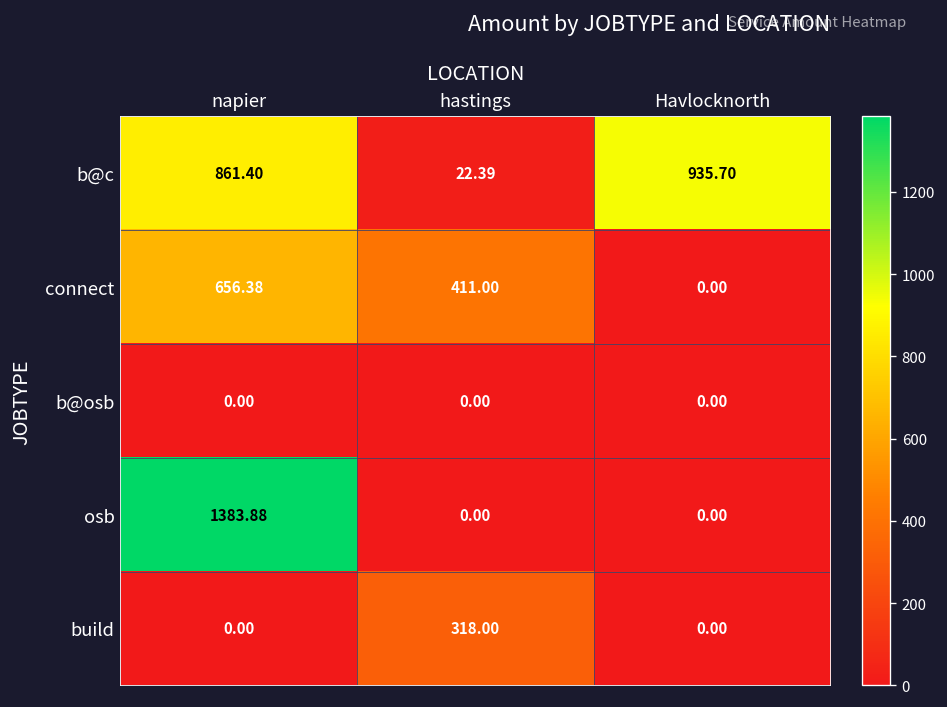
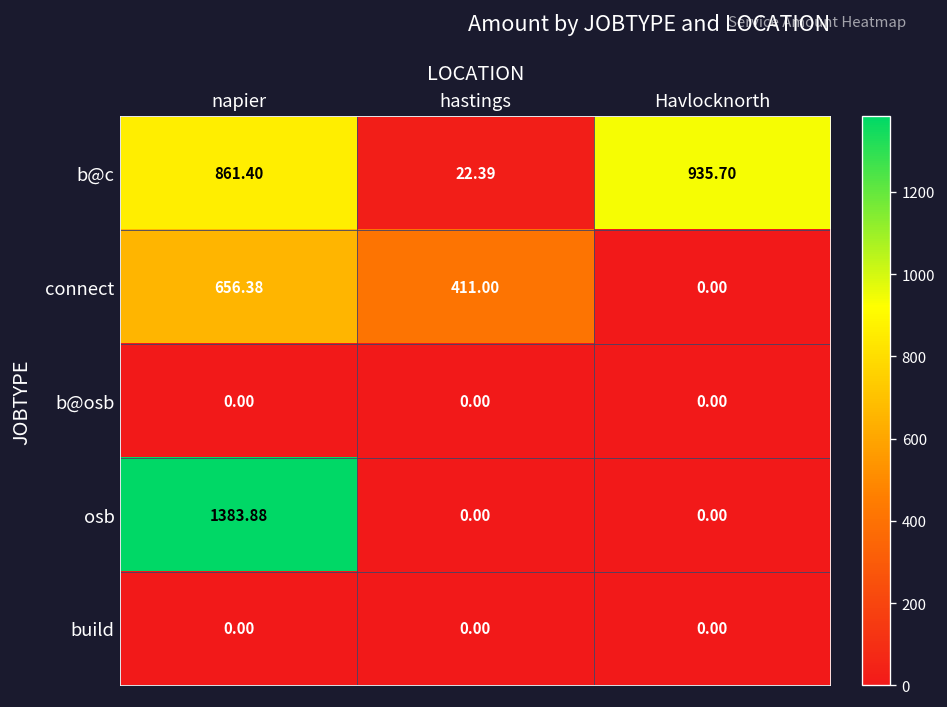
build, hastings: 318.00 -> 0.00
